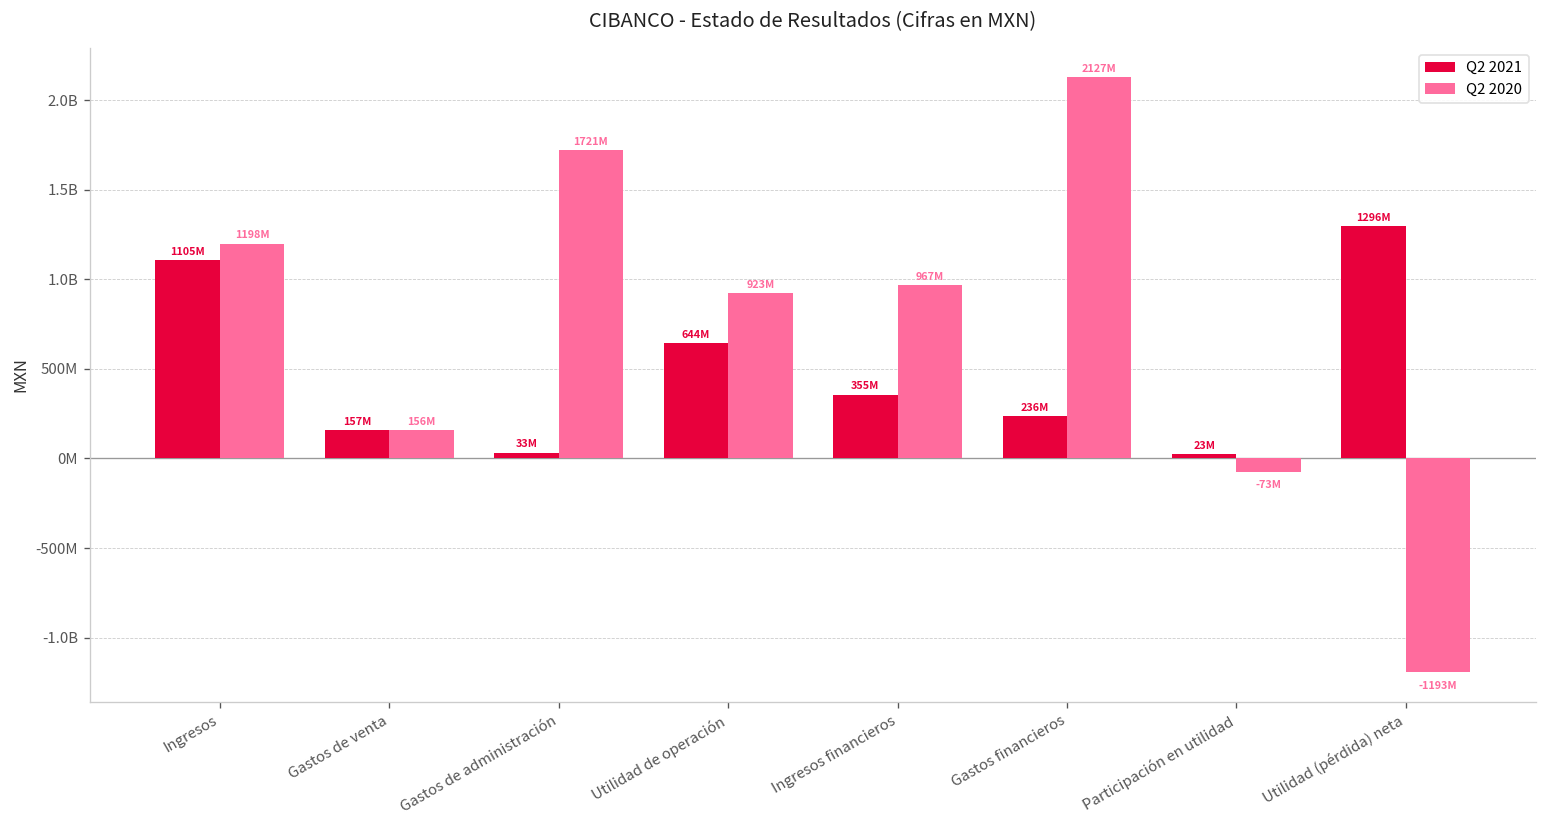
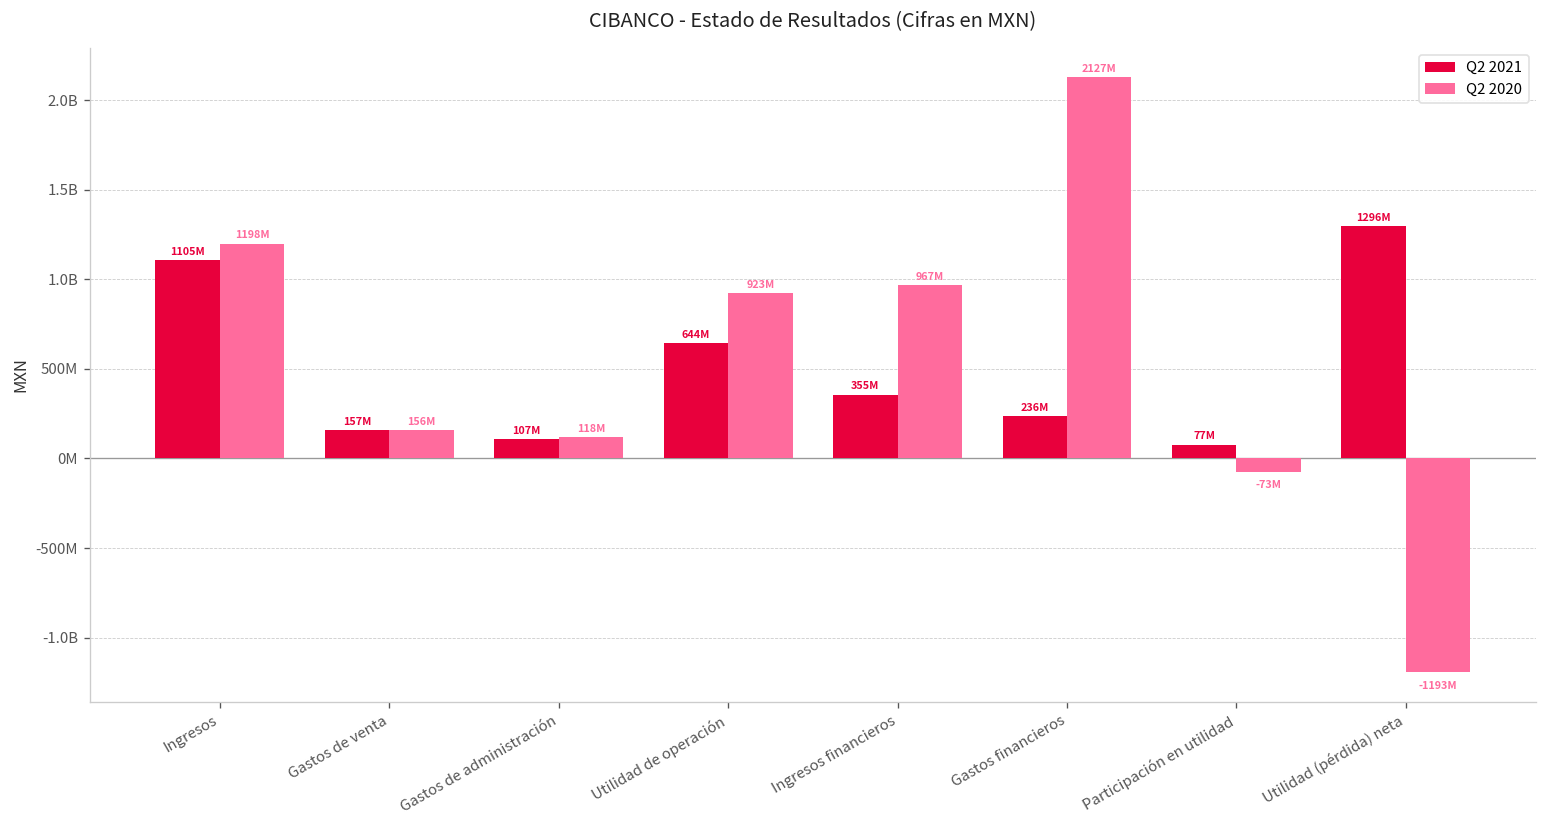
Q2 2021, Gastos de administración: 33M -> 107M
Q2 2020, Gastos de administración: 1721M -> 118M
Q2 2021, Participación en utilidad: 23M -> 77M
